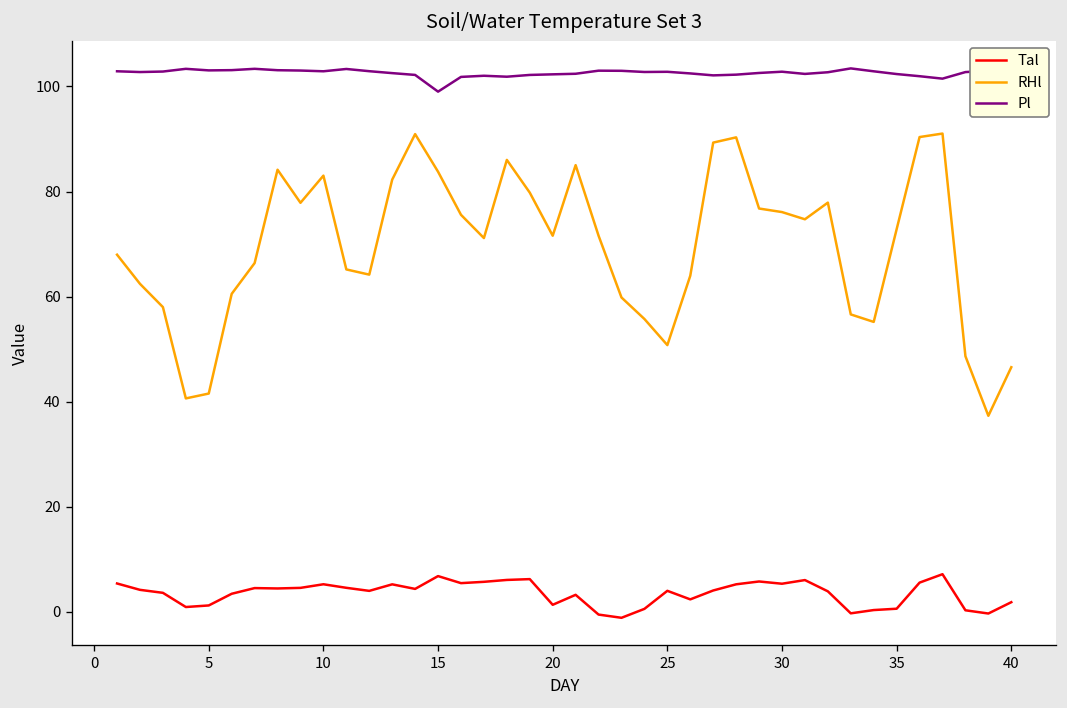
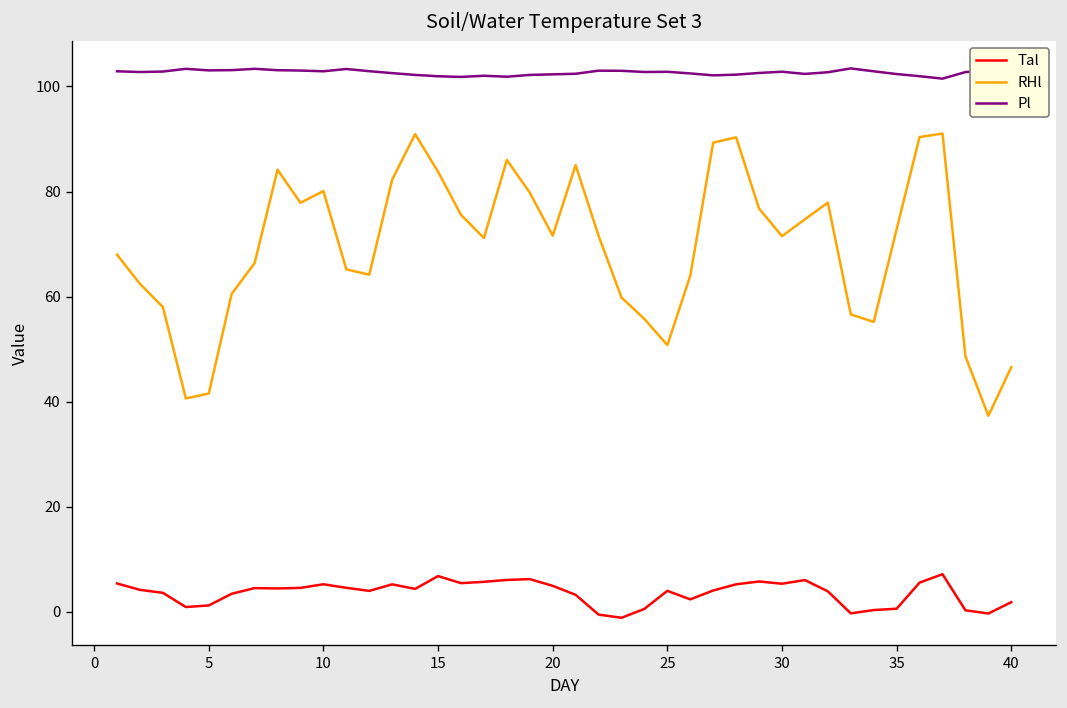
RHl, 10: 83 -> 80
Pl, 15: 99 -> 102
Tal, 20: 1 -> 5
RHl, 30: 76 -> 71
